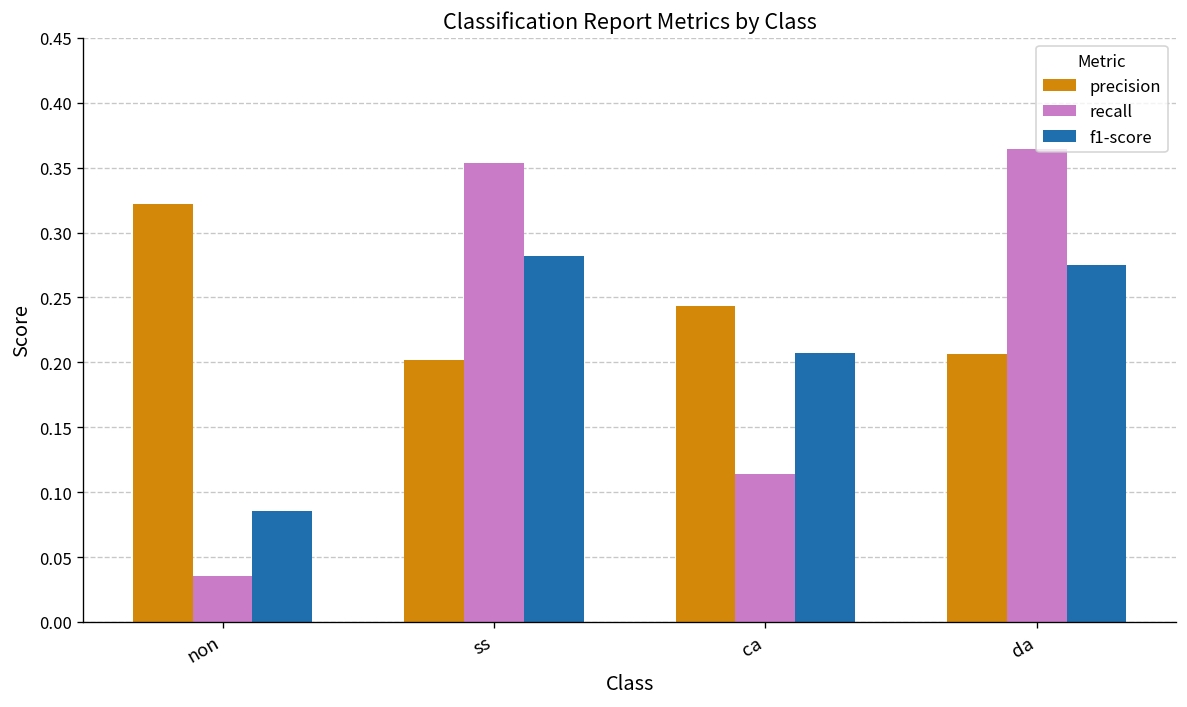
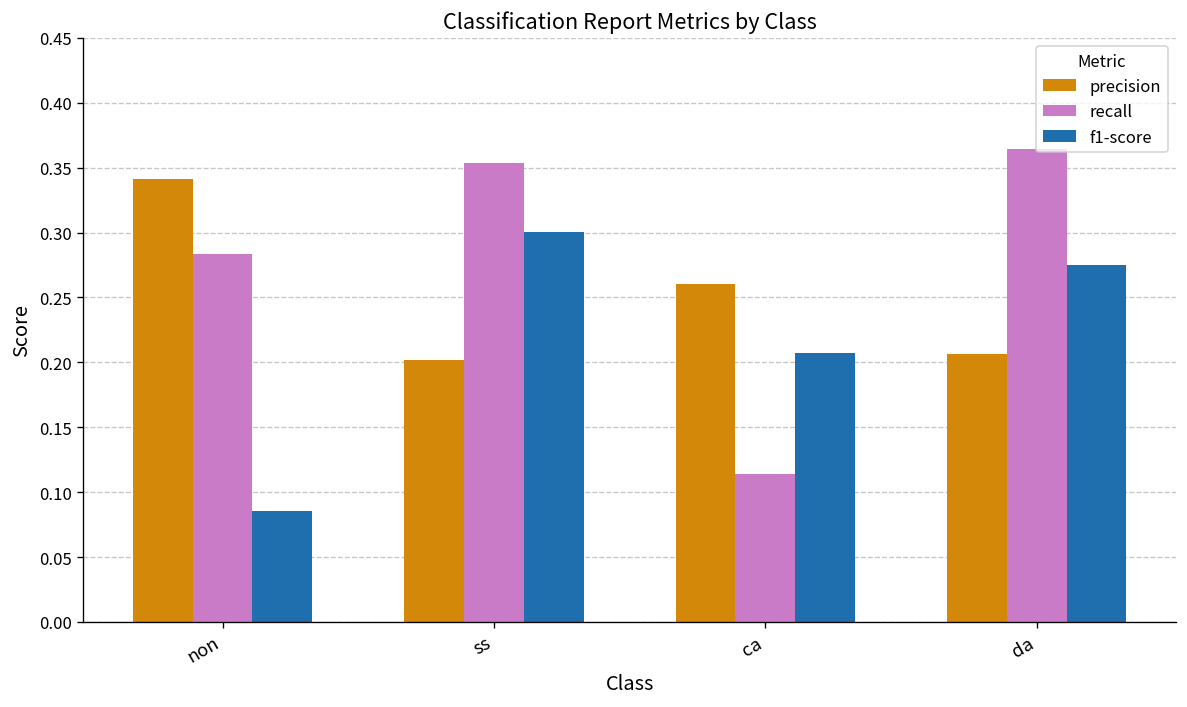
precision, non: 0.322 -> 0.341
recall, non: 0.035 -> 0.283
f1-score, ss: 0.282 -> 0.300
precision, ca: 0.244 -> 0.260
